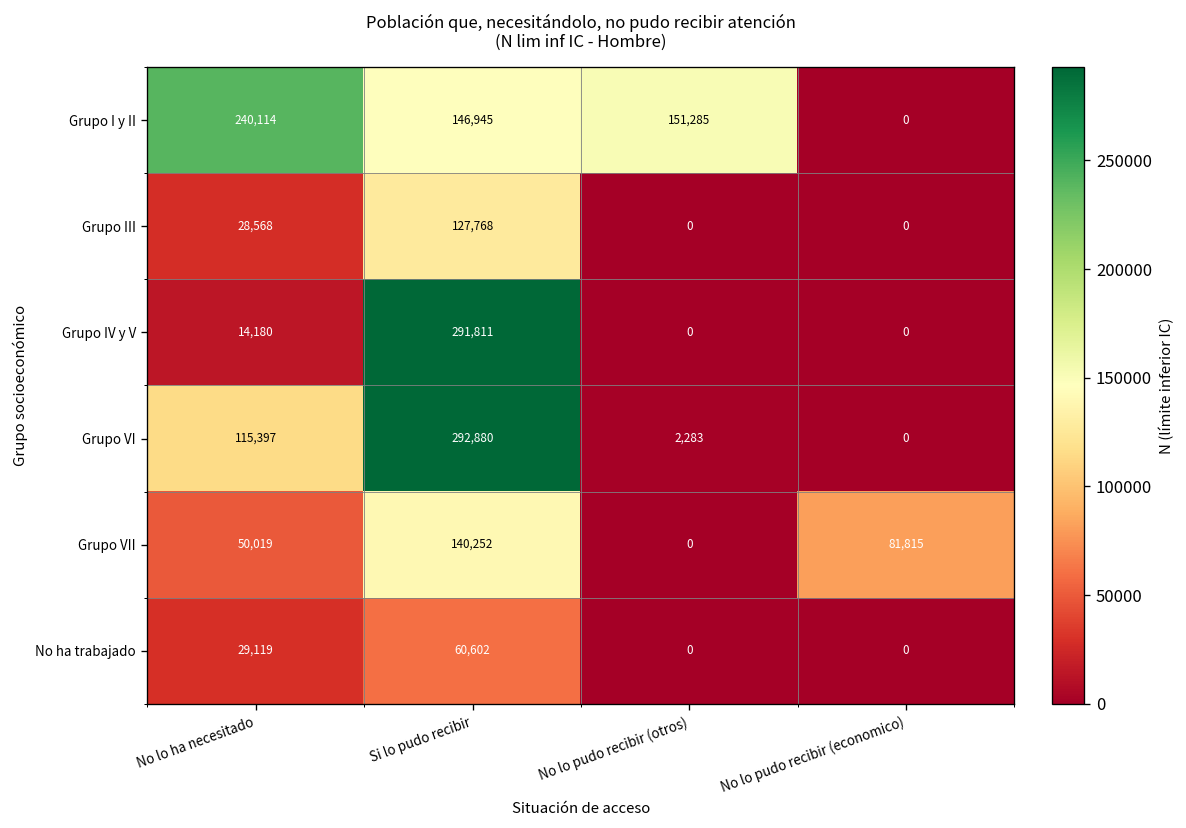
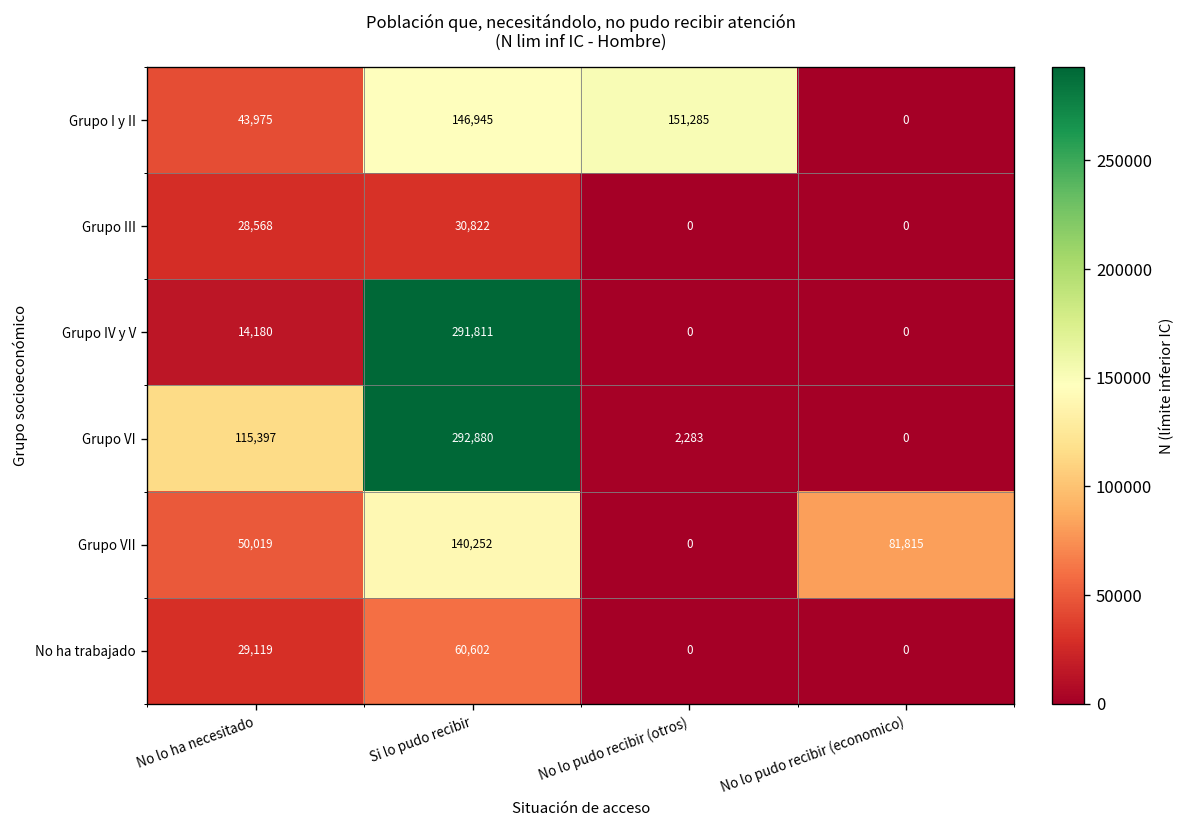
Grupo I y II, No lo ha necesitado: 240,114 -> 43,975
Grupo III, Si lo pudo recibir: 127,768 -> 30,822
